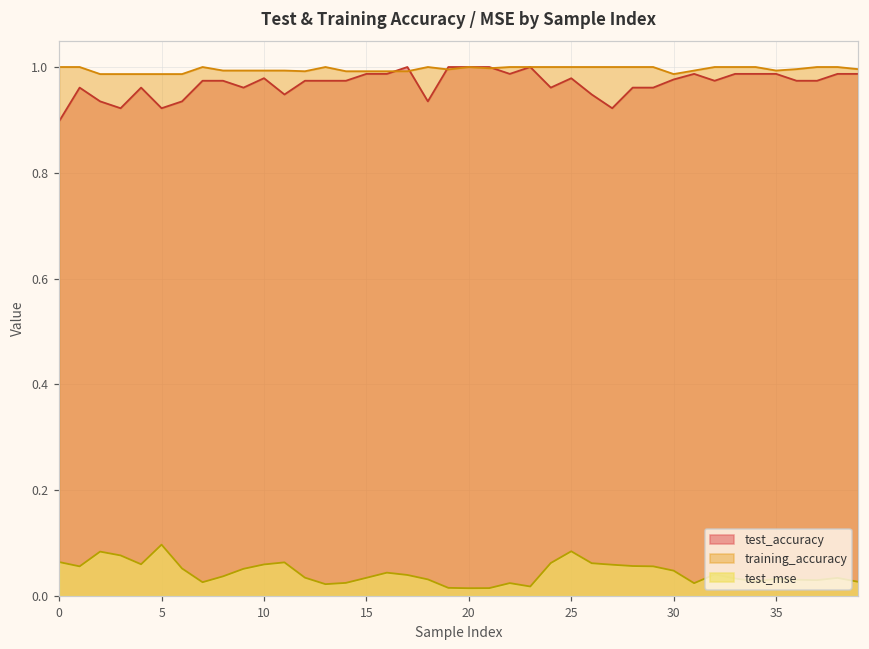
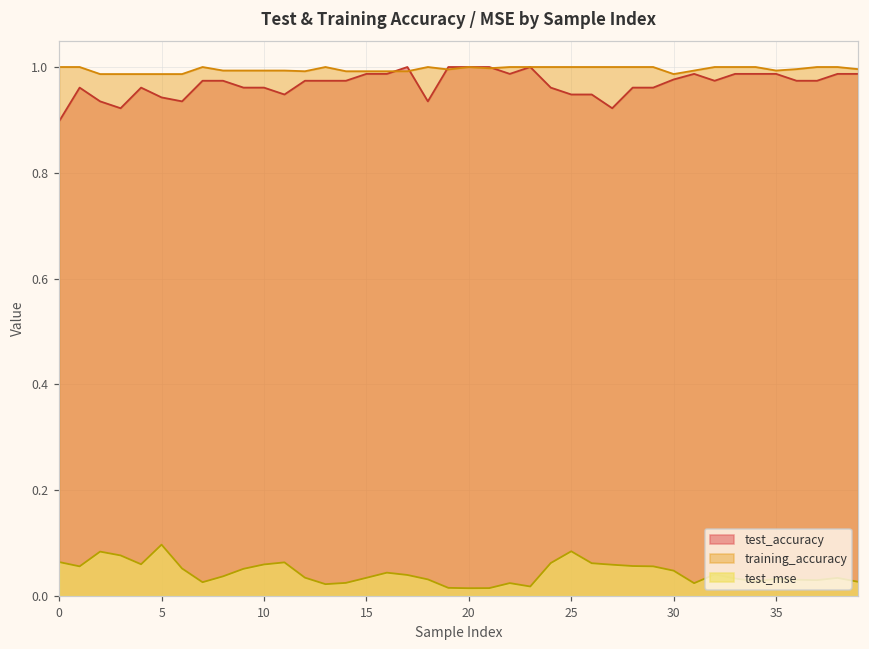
test_accuracy, 5: 0.92 -> 0.94
test_accuracy, 10: 0.98 -> 0.96
test_accuracy, 25: 0.98 -> 0.95
